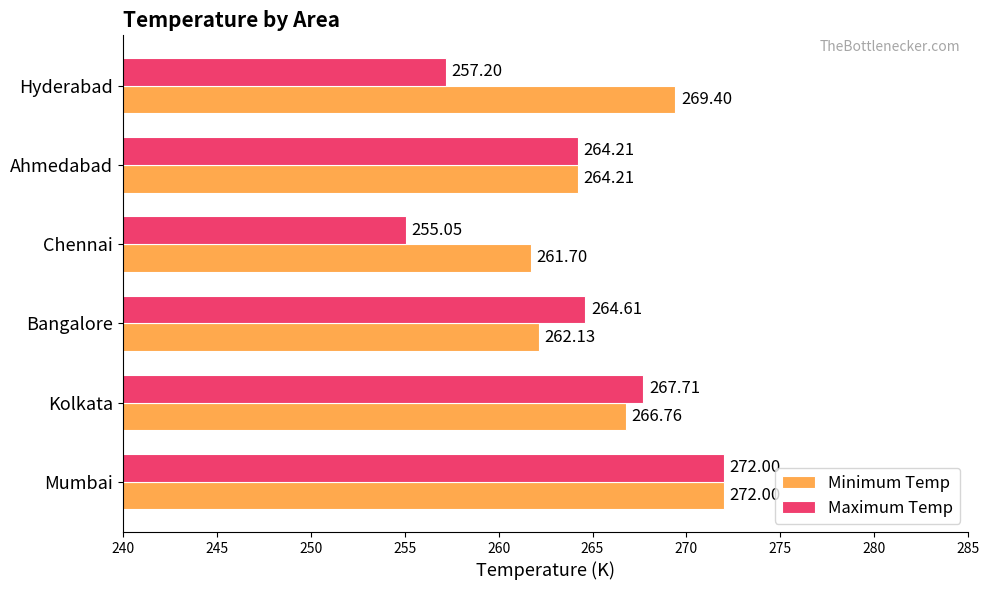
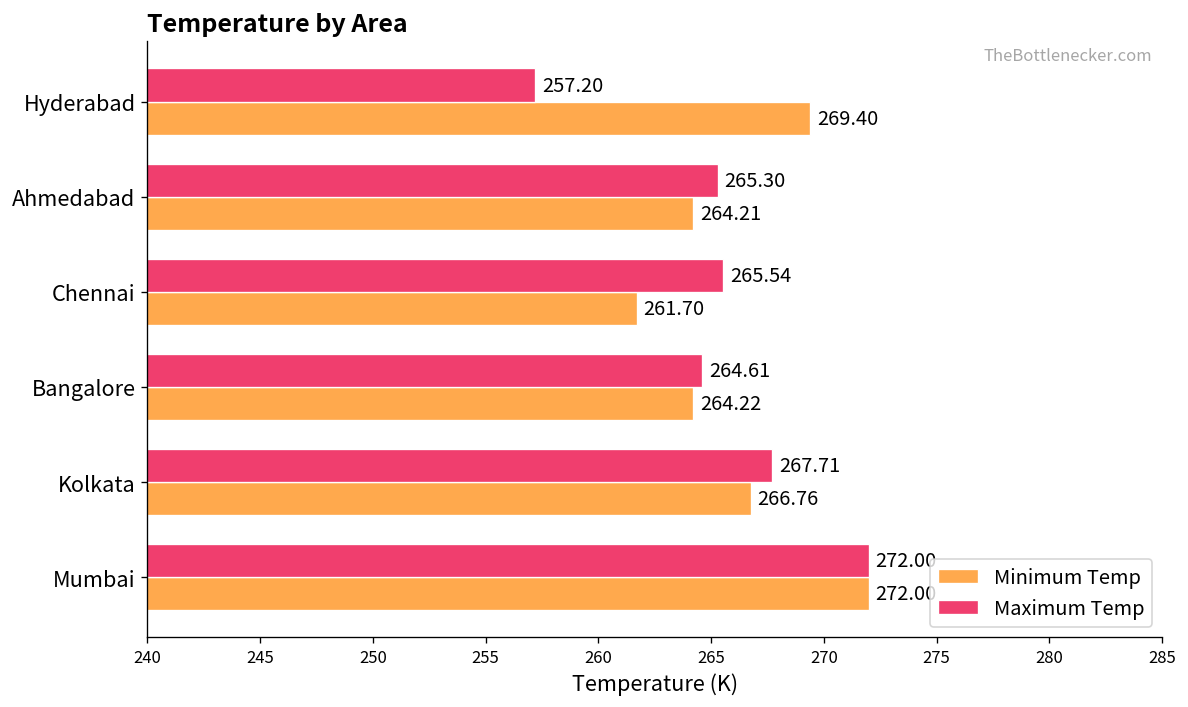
Maximum Temp, Ahmedabad: 264.21 -> 265.30
Maximum Temp, Chennai: 255.05 -> 265.54
Minimum Temp, Bangalore: 262.13 -> 264.22
